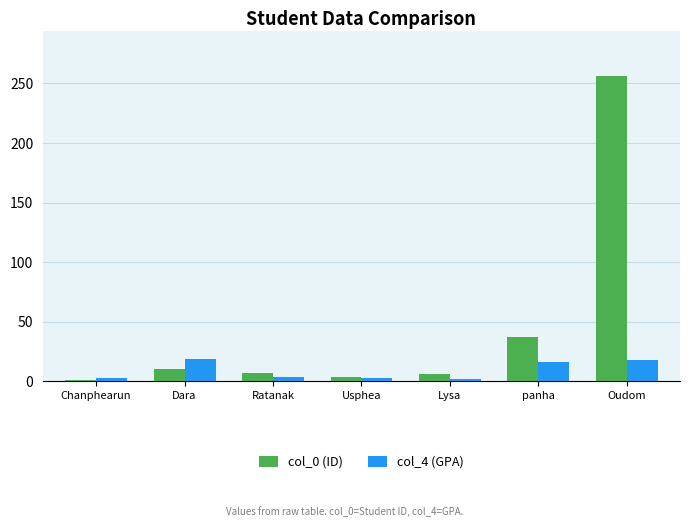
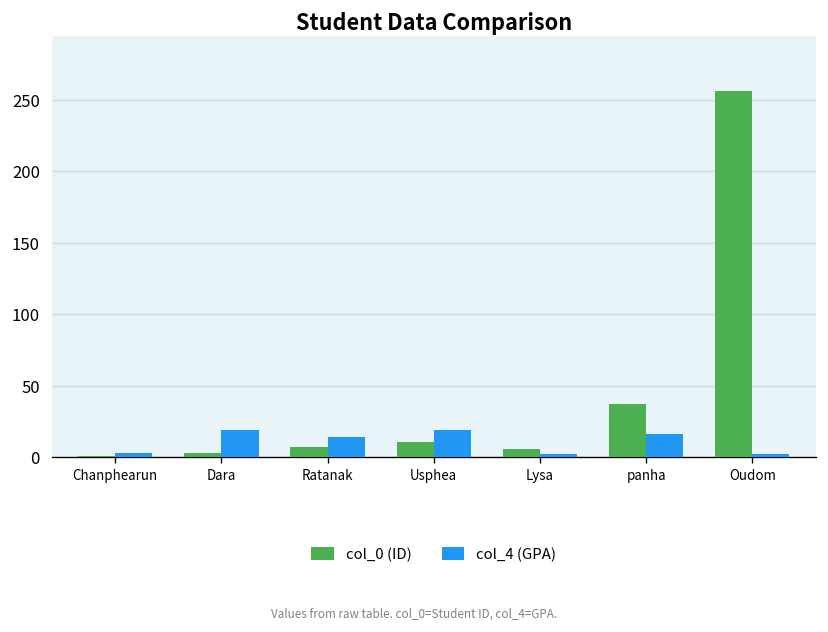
col_0 (ID), Dara: 10 -> 3
col_4 (GPA), Ratanak: 4 -> 14
col_0 (ID), Usphea: 4 -> 11
col_4 (GPA), Usphea: 3 -> 19
col_4 (GPA), Oudom: 18 -> 2
